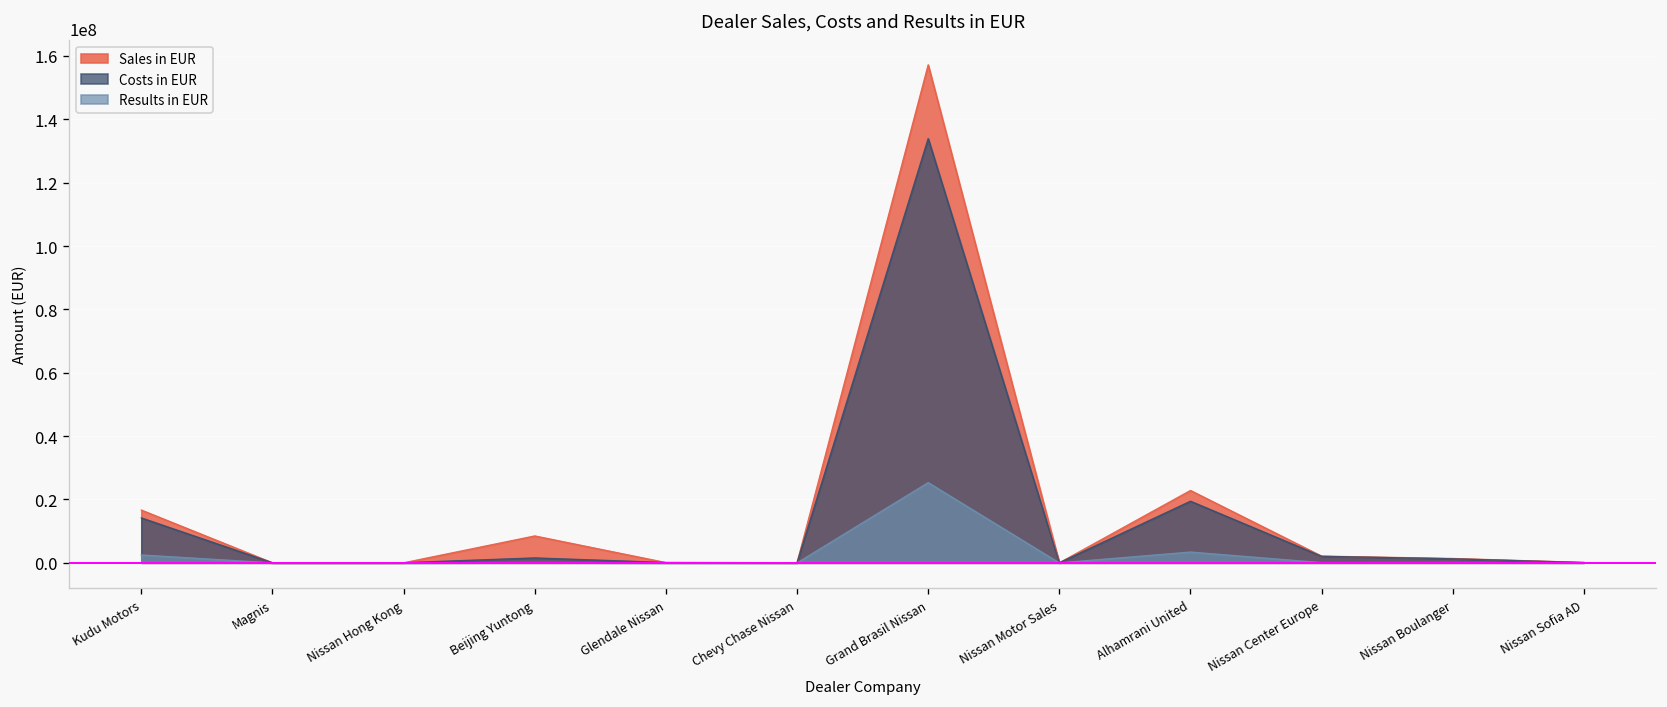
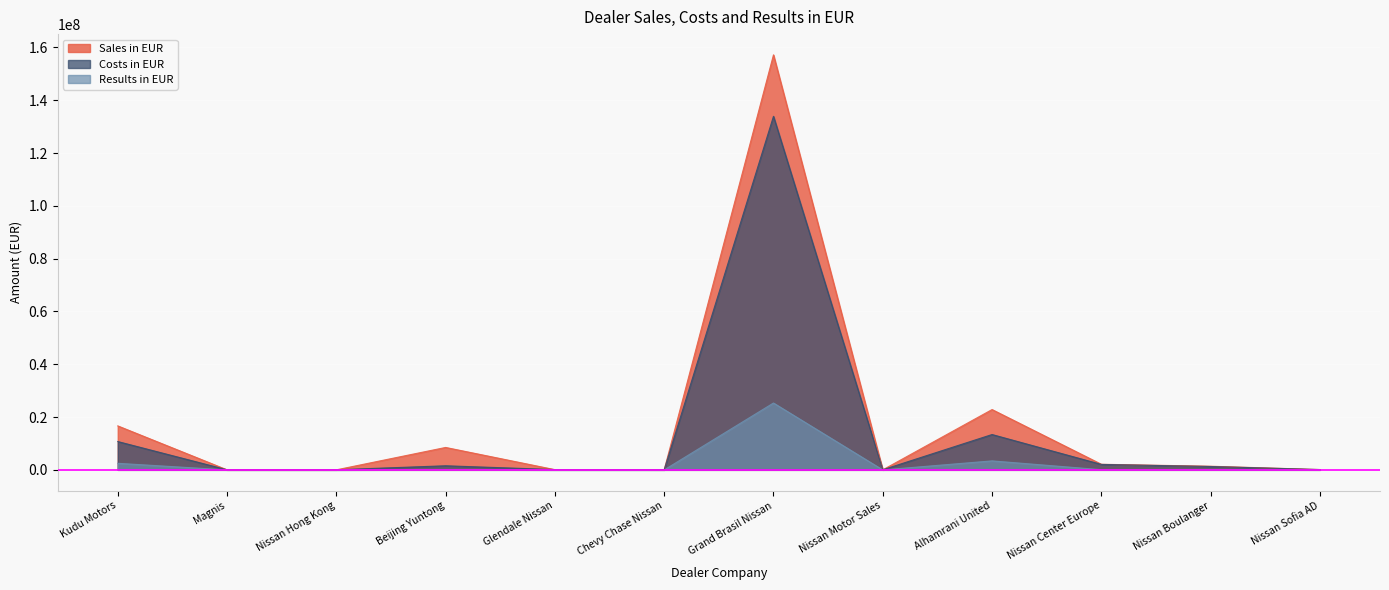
Costs in EUR, Kudu Motors: 14000000 -> 11000000
Costs in EUR, Alhamrani United: 19000000 -> 13000000
